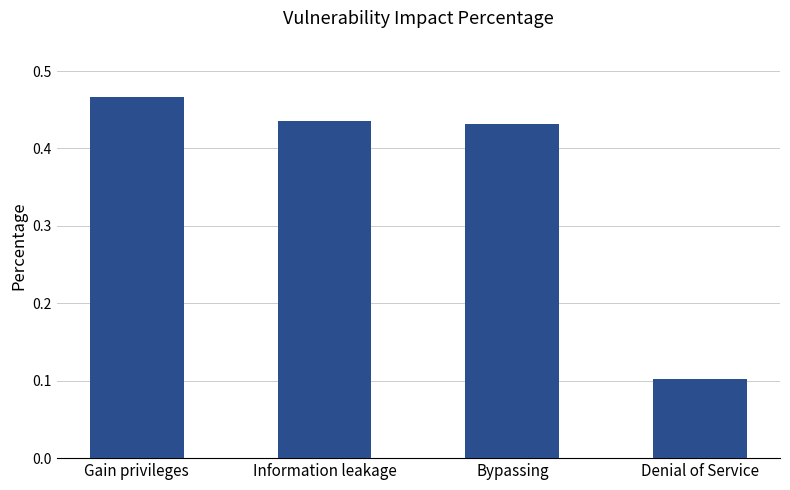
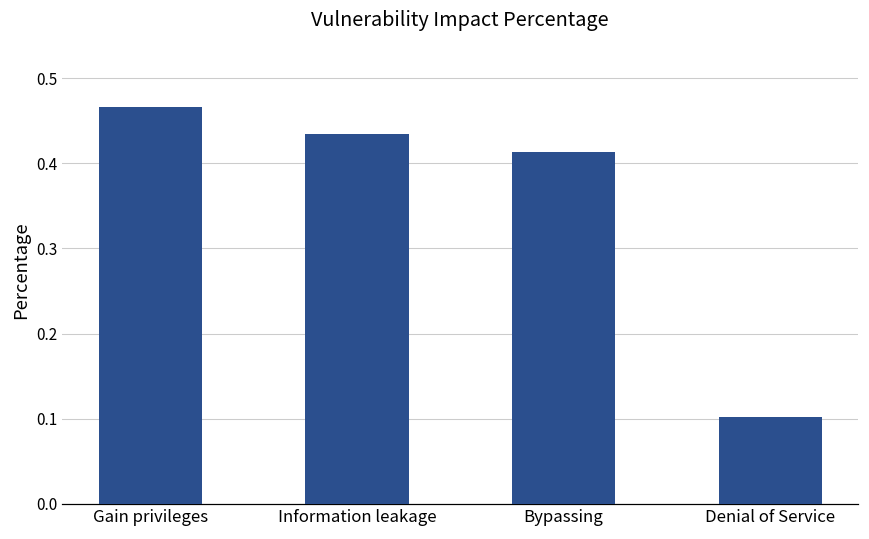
Bypassing: 0.43 -> 0.41
